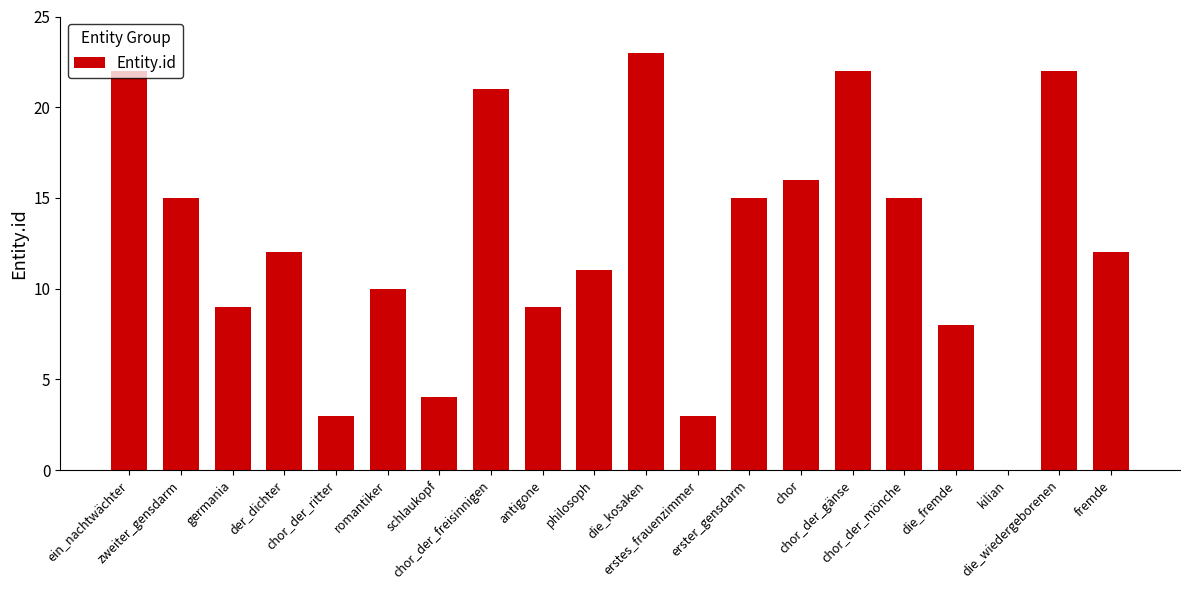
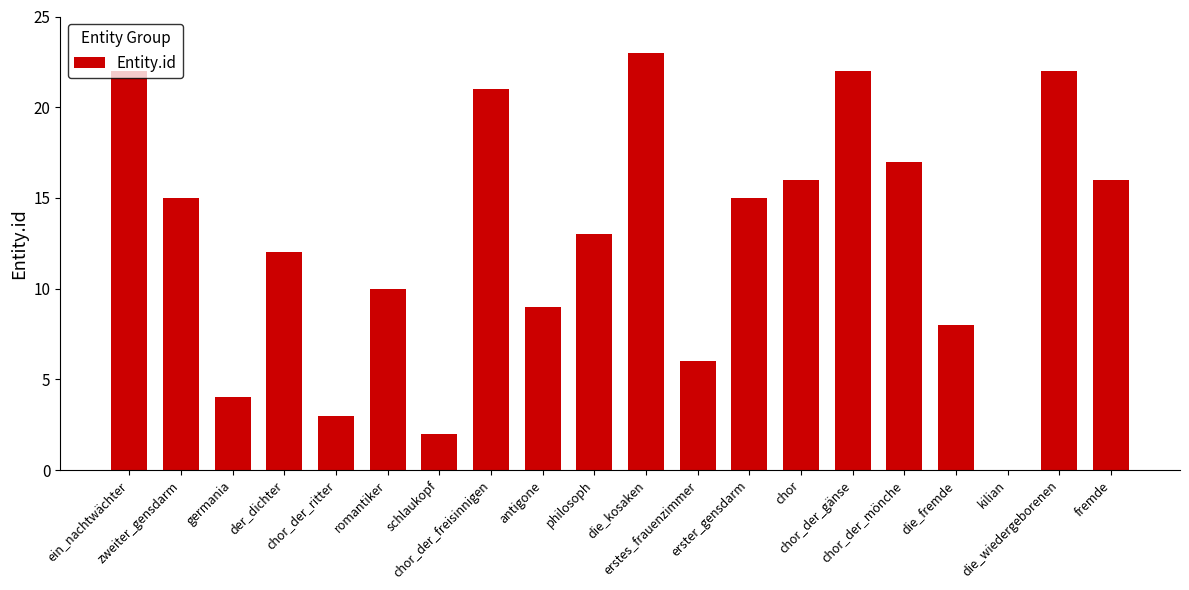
germania: 9 -> 4
schlaukopf: 4 -> 2
philosoph: 11 -> 13
erstes_frauenzimmer: 3 -> 6
chor_der_mönche: 15 -> 17
fremde: 12 -> 16
